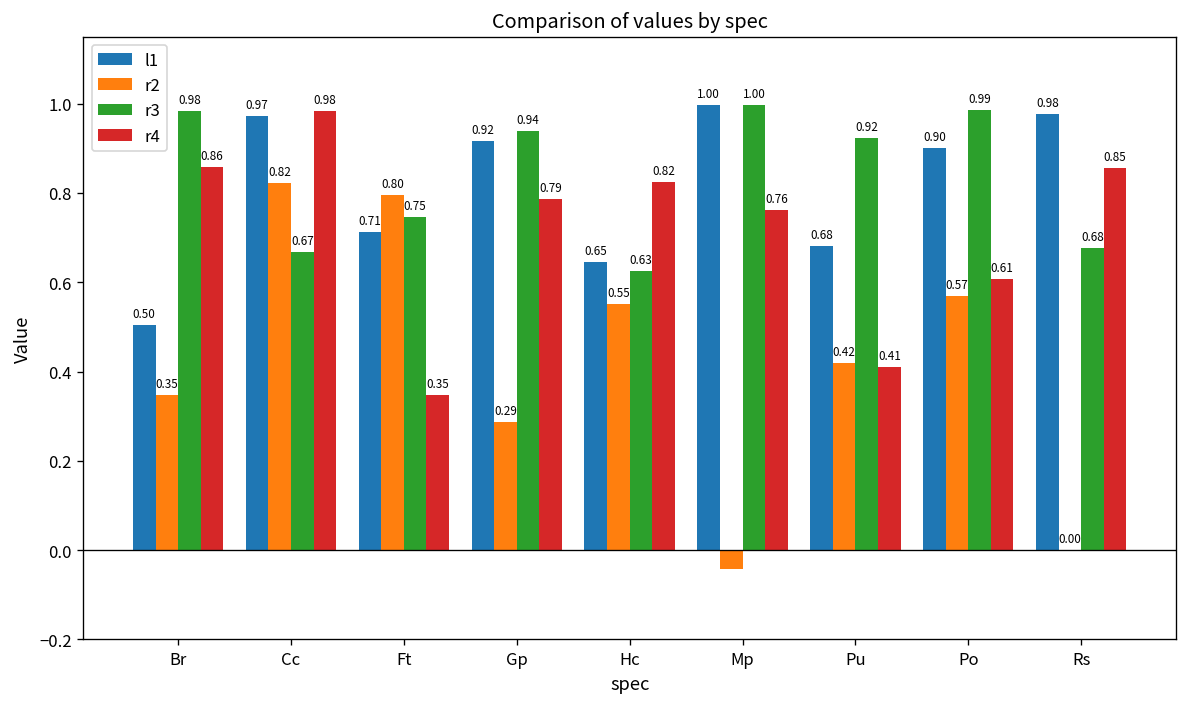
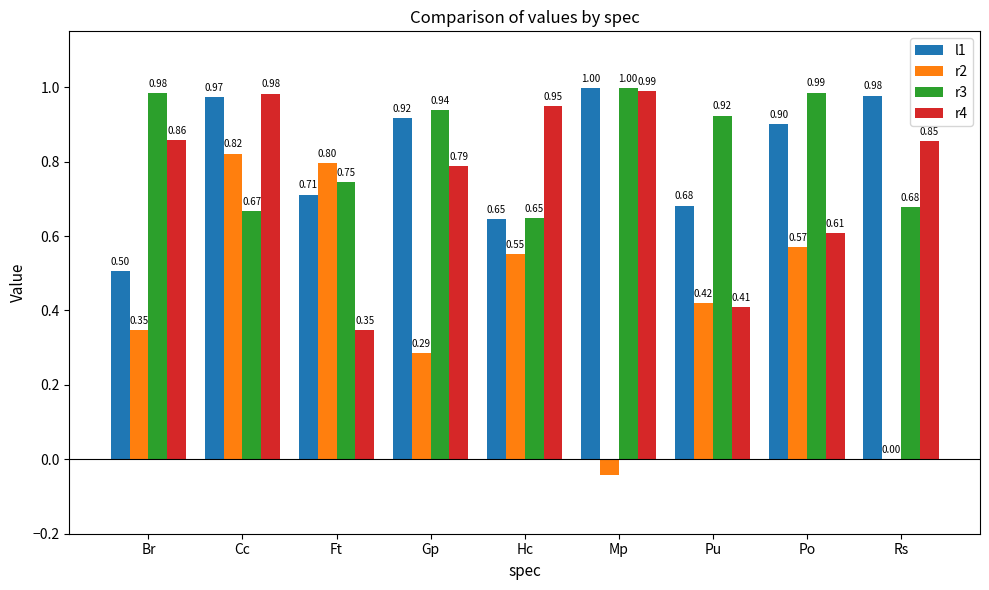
r3, Hc: 0.63 -> 0.65
r4, Hc: 0.82 -> 0.95
r4, Mp: 0.76 -> 0.99
